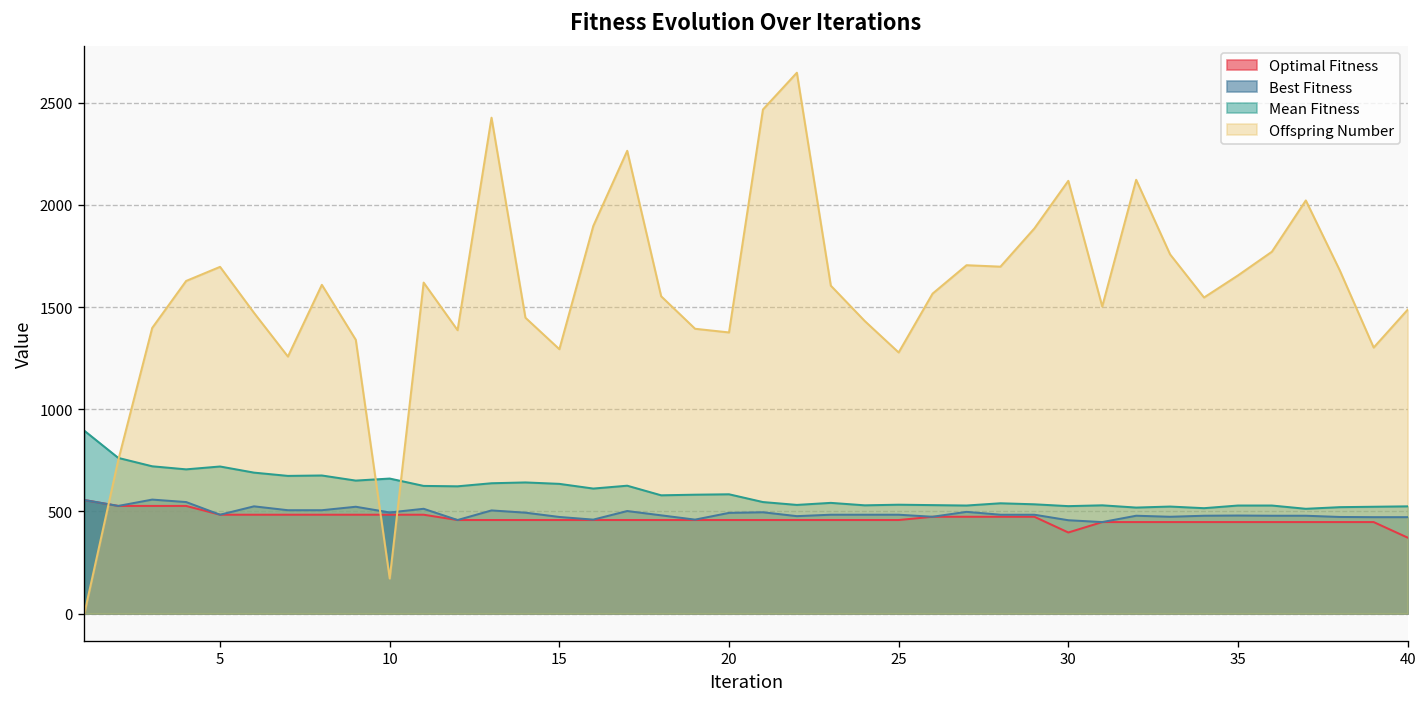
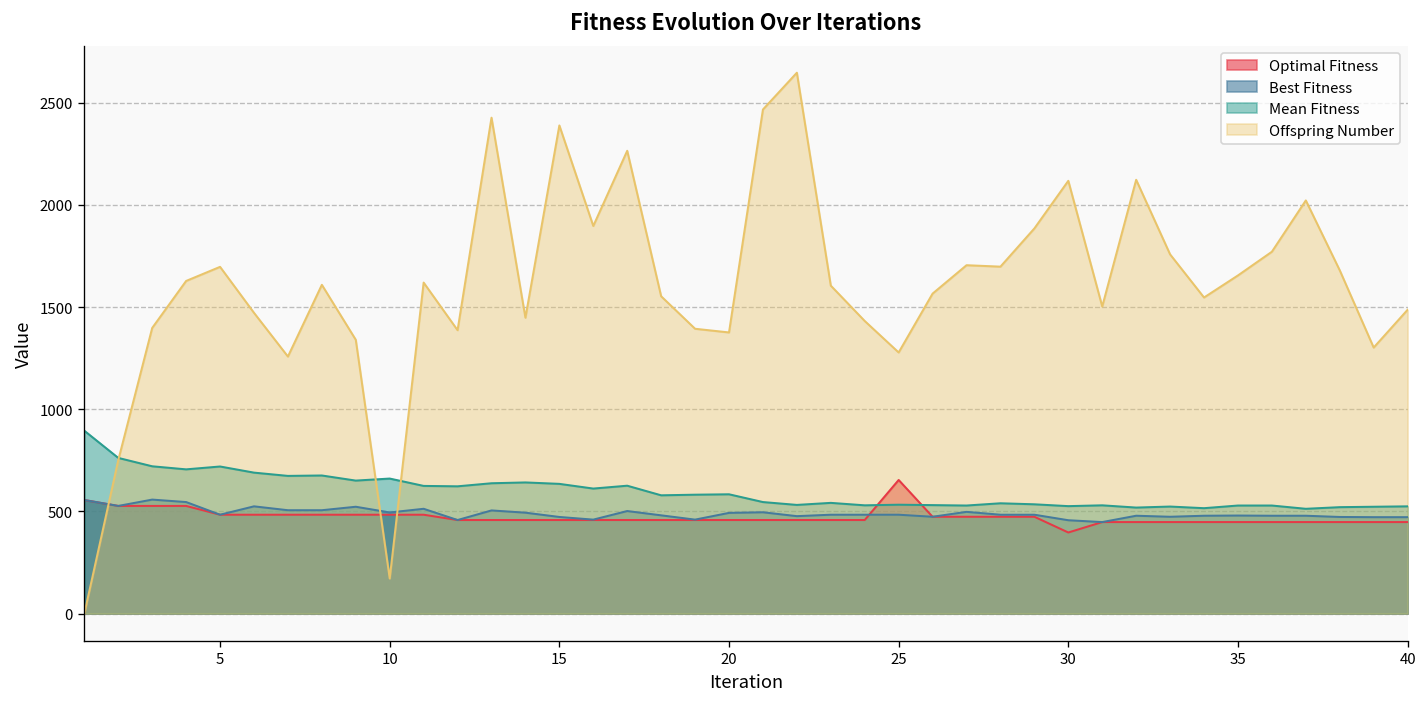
Offspring Number, 15: 1290 -> 2390
Optimal Fitness, 25: 460 -> 650
Optimal Fitness, 40: 370 -> 450
